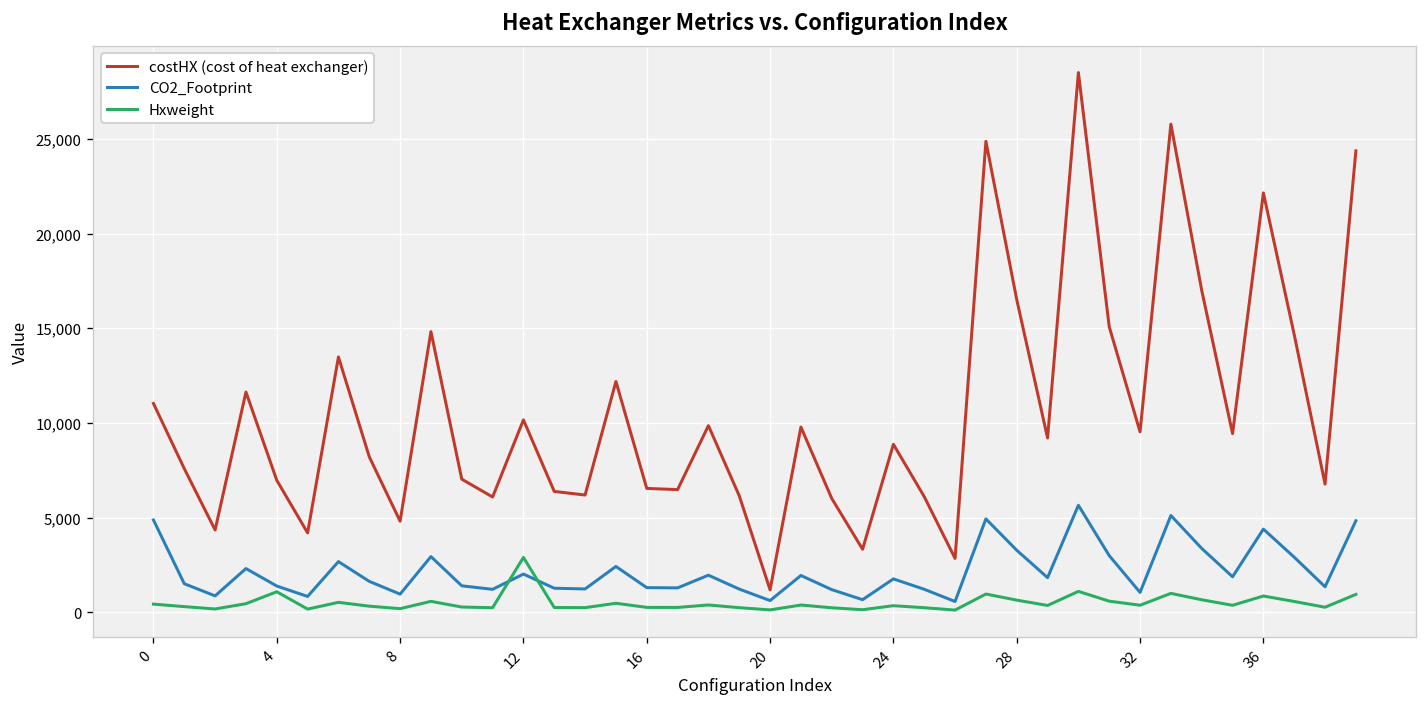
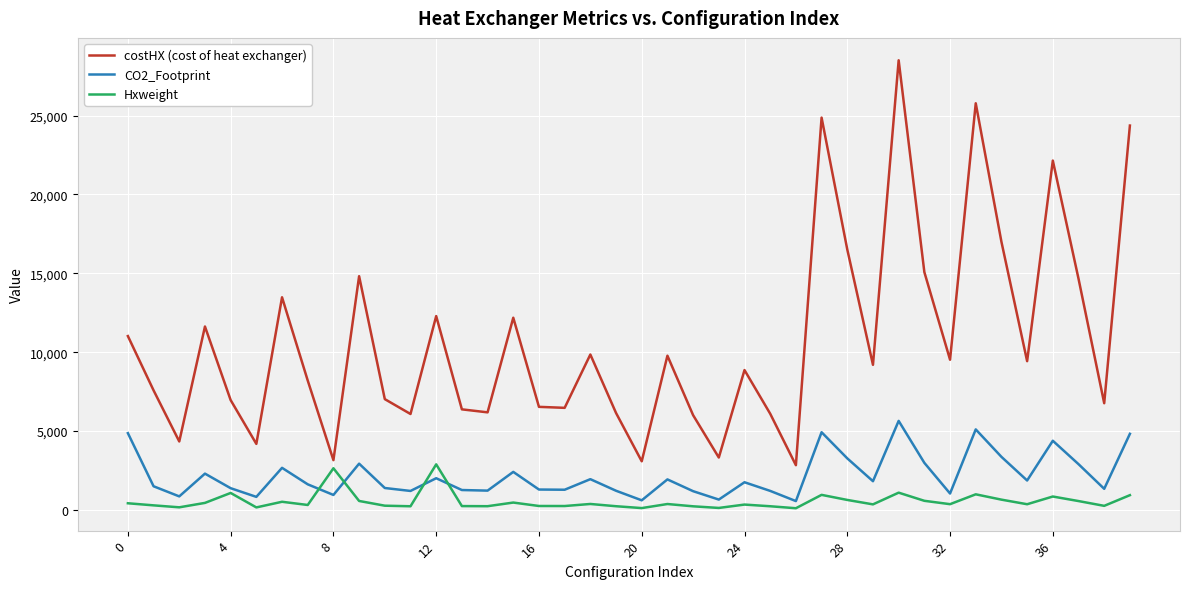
costHX (cost of heat exchanger), 8: 4,800 -> 3,200
Hxweight, 8: 200 -> 2,600
costHX (cost of heat exchanger), 12: 10,200 -> 12,300
costHX (cost of heat exchanger), 20: 1,200 -> 3,100
